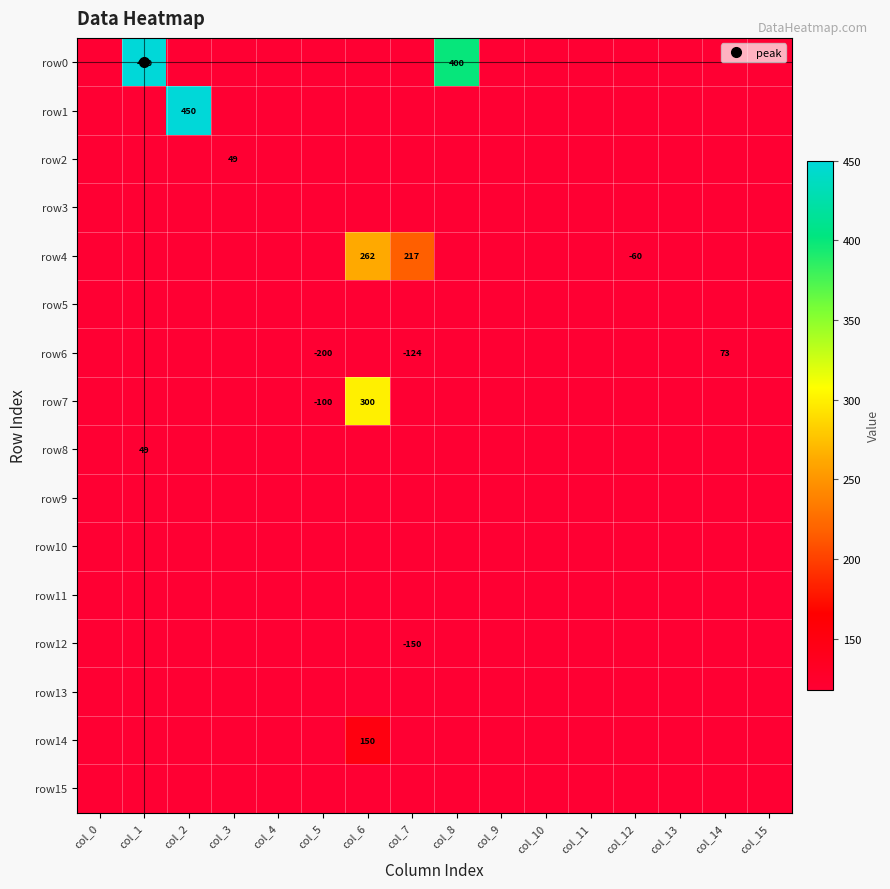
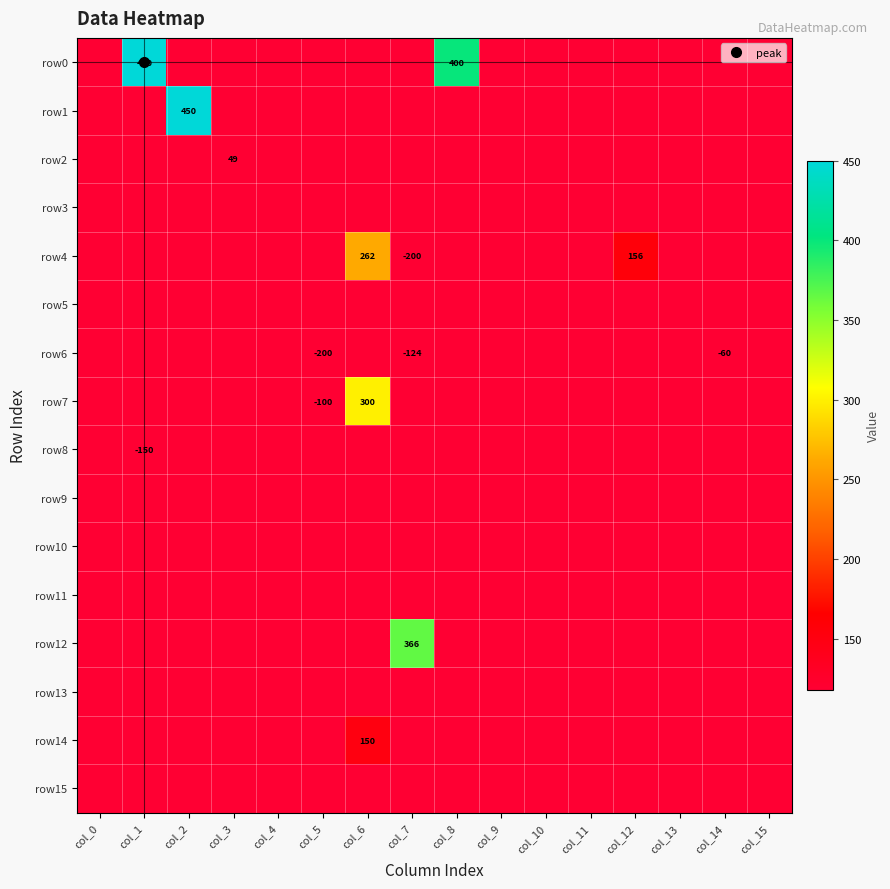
row4, col_7: 217 -> -200
row4, col_12: -60 -> 156
row6, col_14: 73 -> -60
row8, col_1: 49 -> -150
row12, col_7: -150 -> 366
